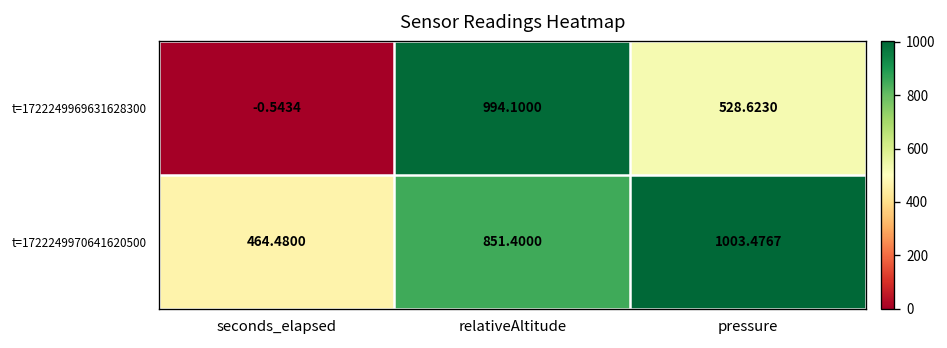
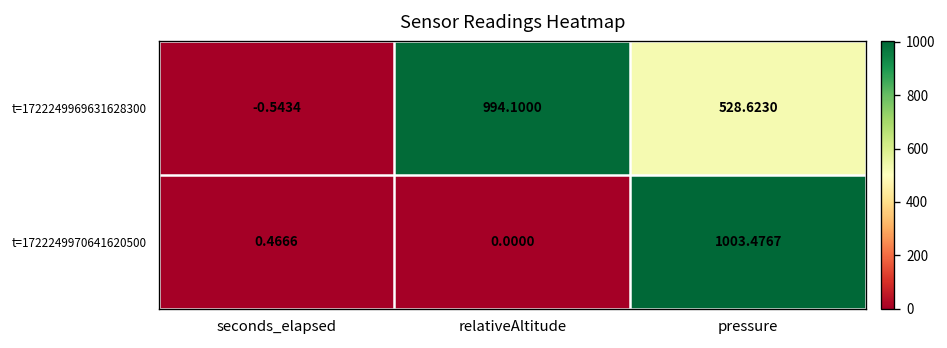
t=1722249970641620500, seconds_elapsed: 464.4800 -> 0.4666
t=1722249970641620500, relativeAltitude: 851.4000 -> 0.0000
